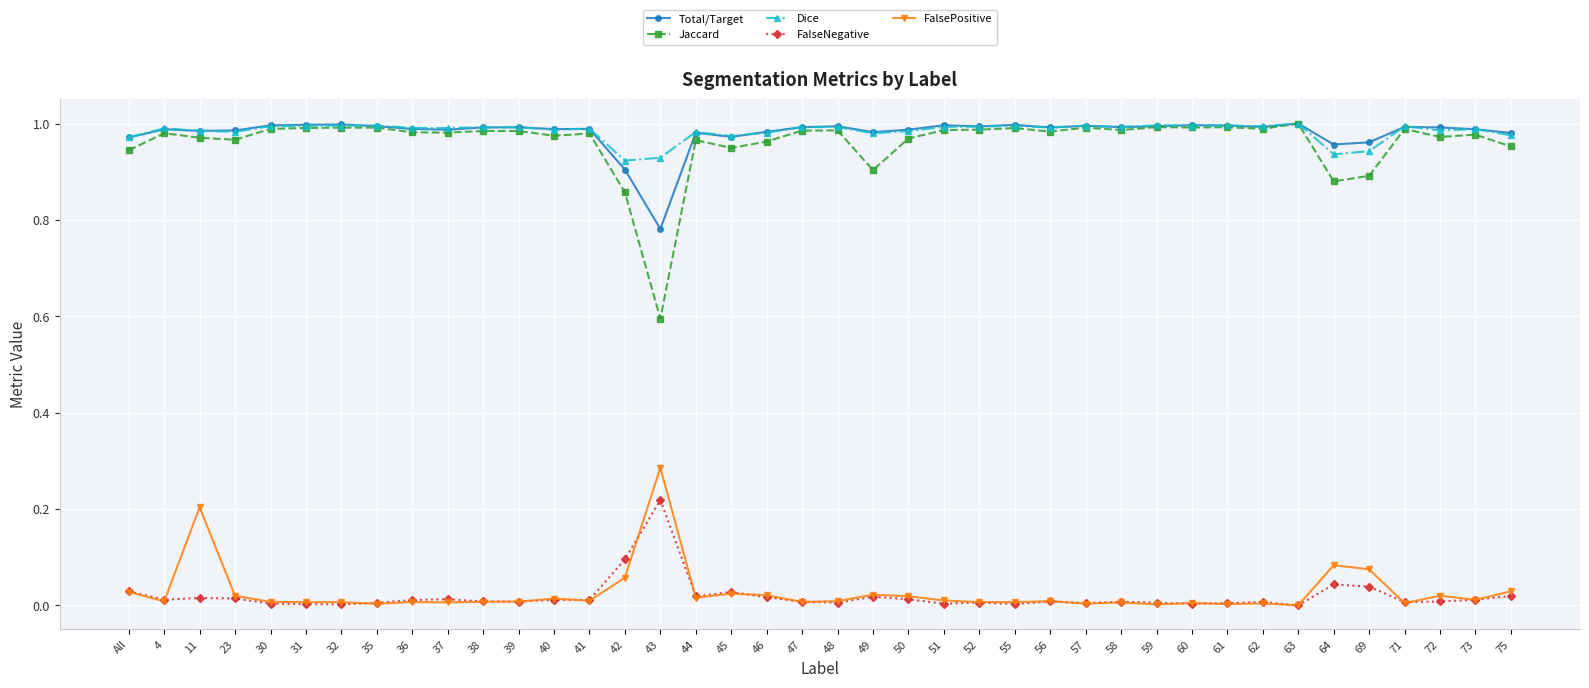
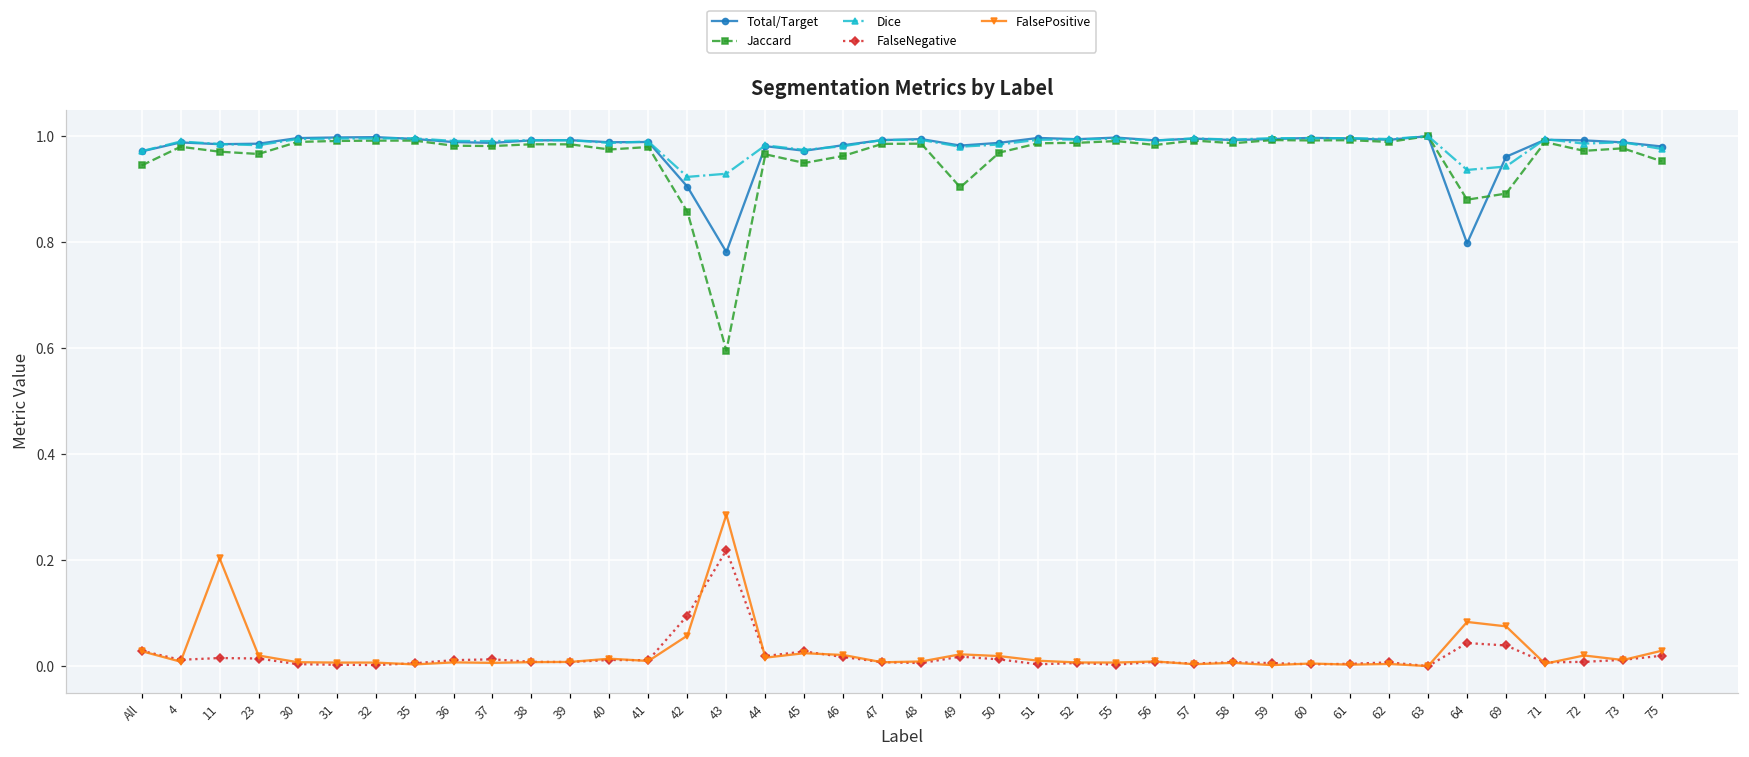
Total/Target, 64: 0.96 -> 0.80
